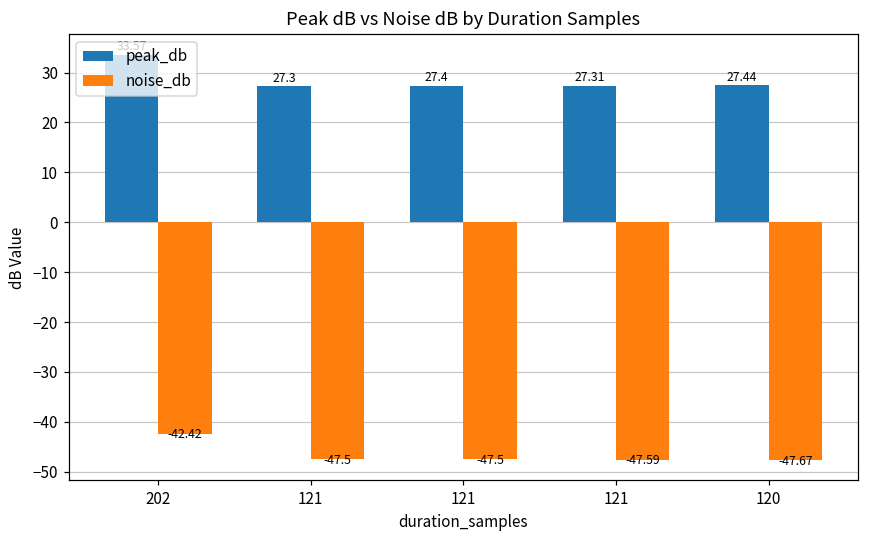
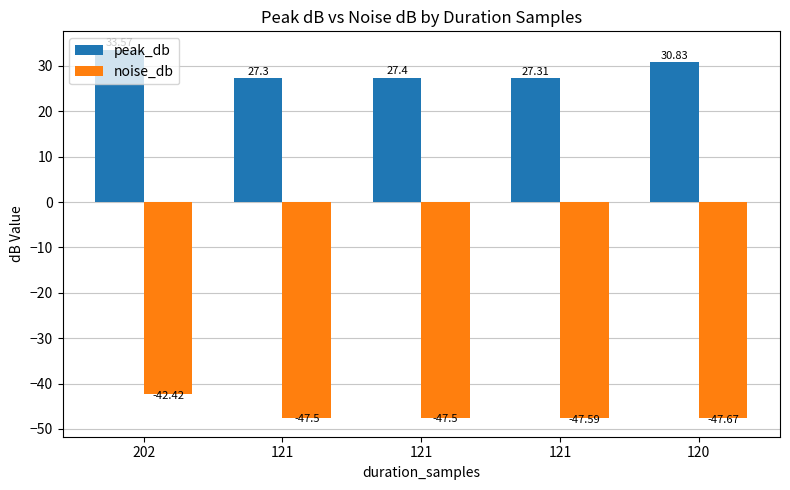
peak_db, 120: 27.44 -> 30.83
